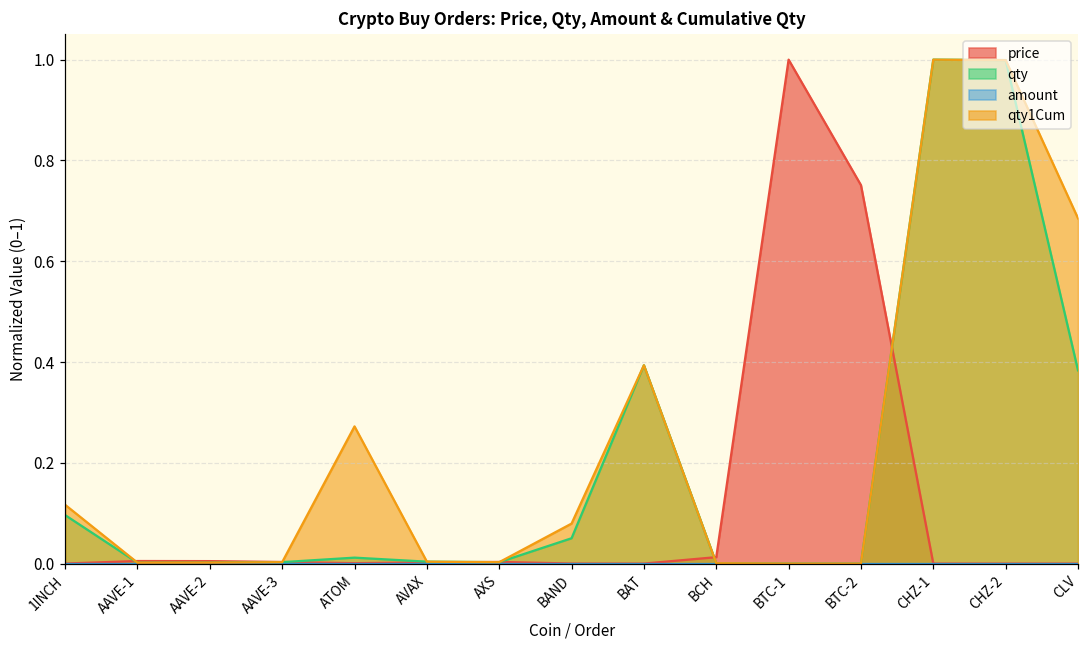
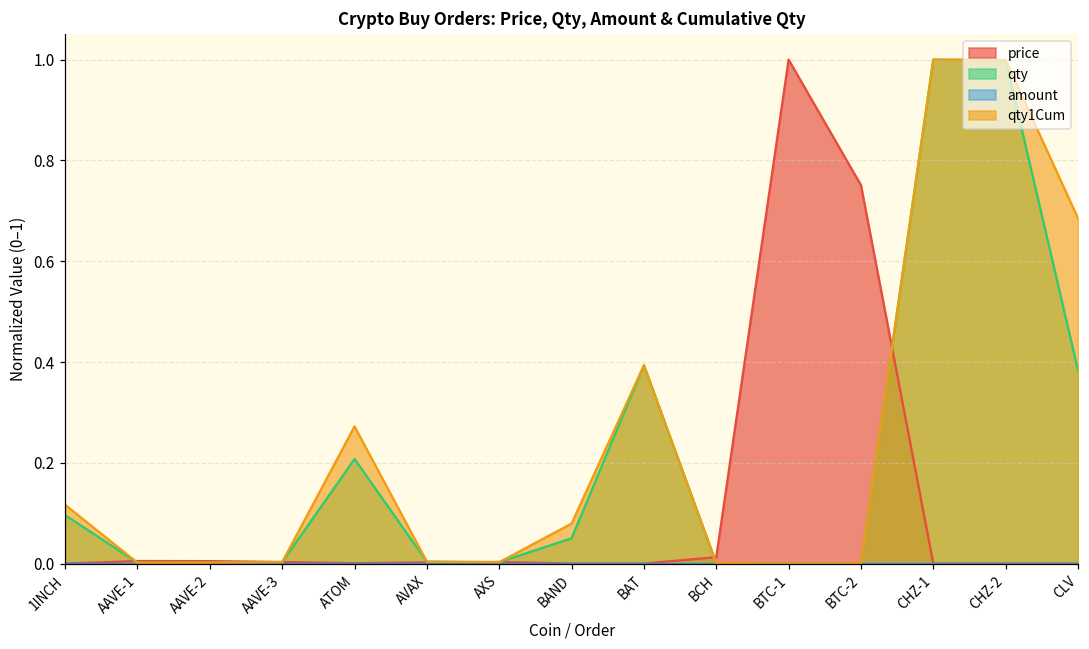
qty, ATOM: 0.01 -> 0.21
